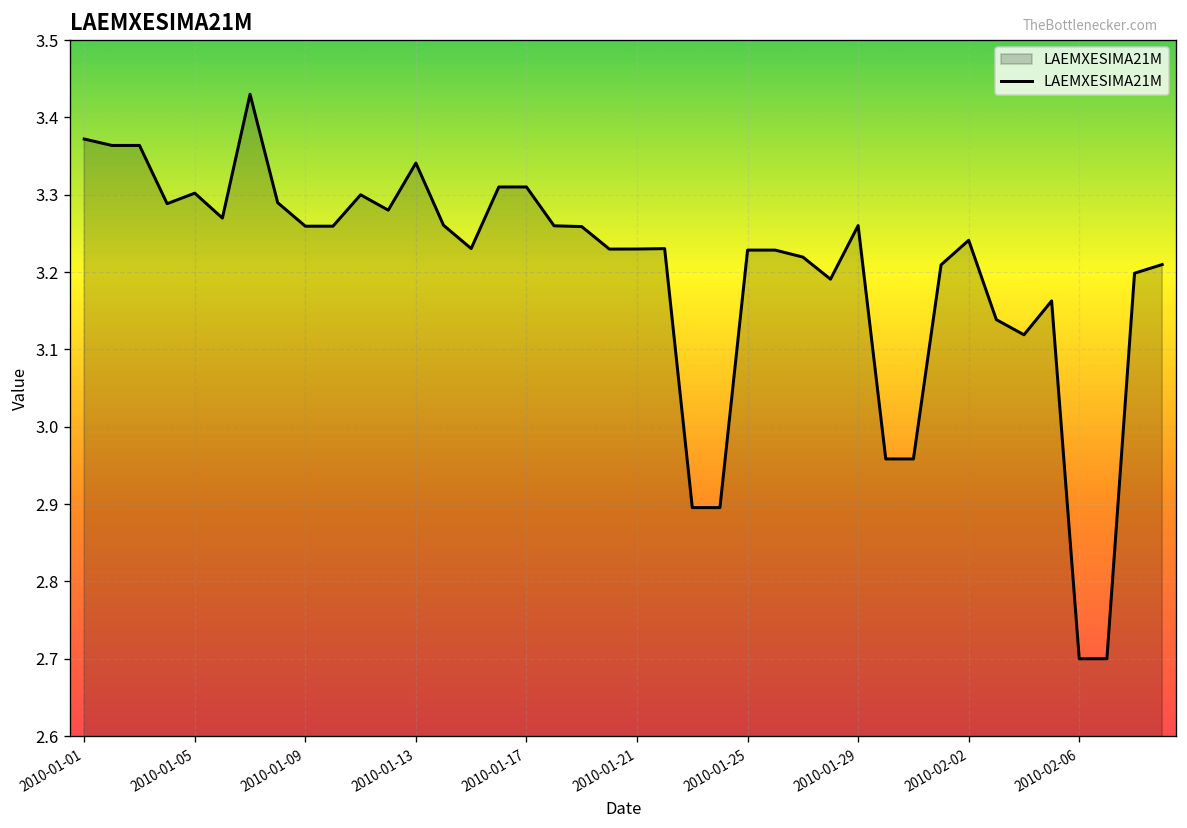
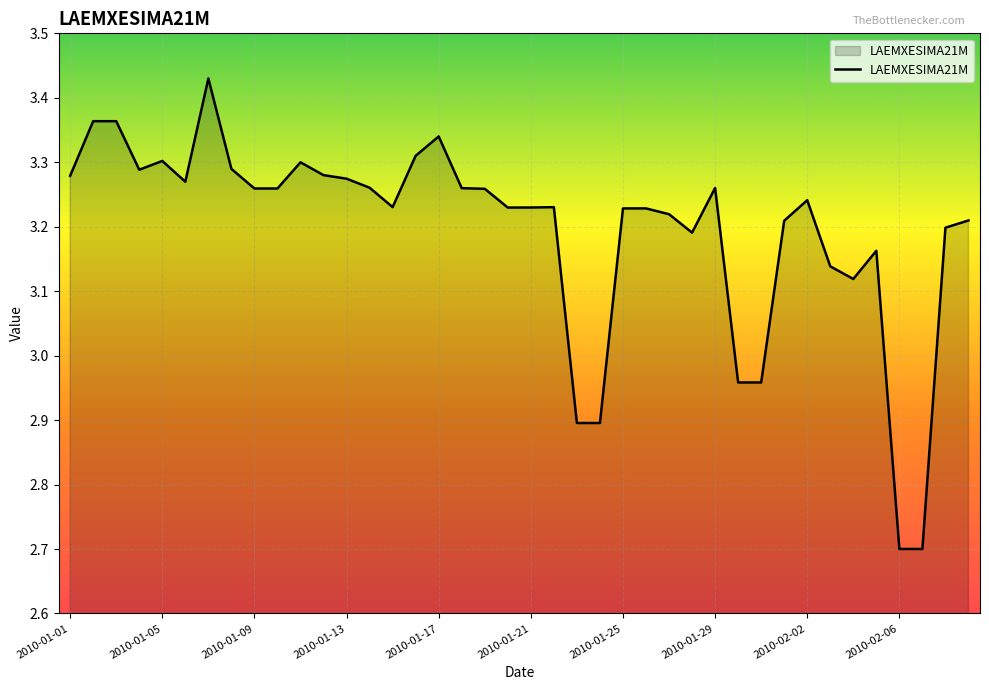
2010-01-01: 3.37 -> 3.28
2010-01-13: 3.34 -> 3.27
2010-01-17: 3.31 -> 3.34
